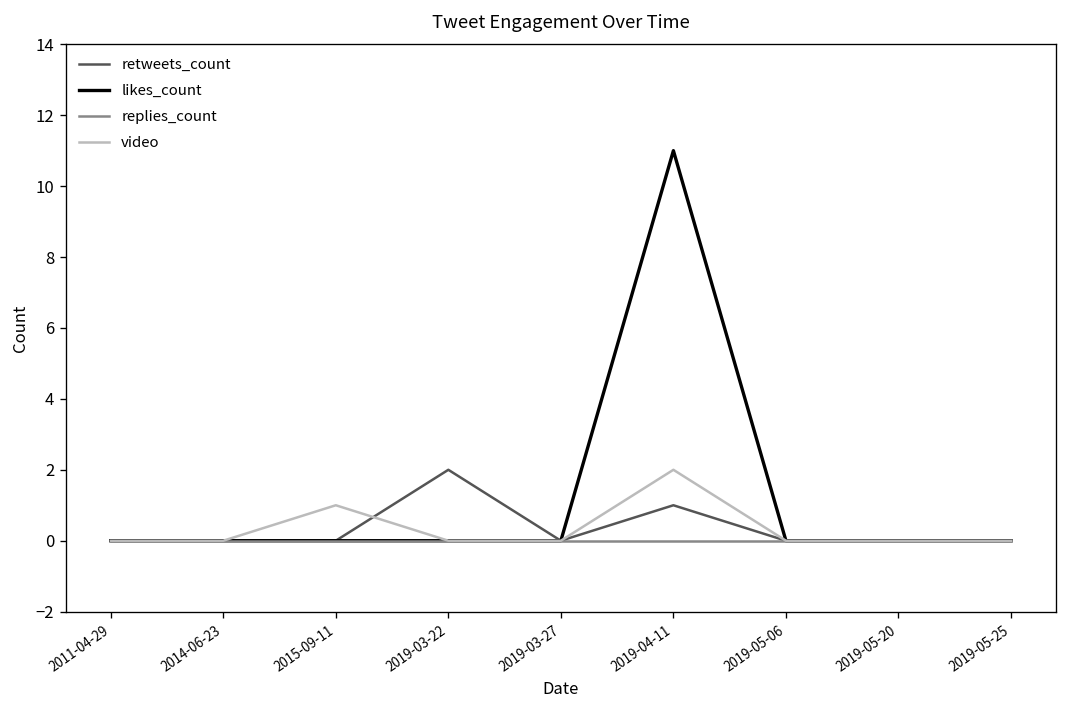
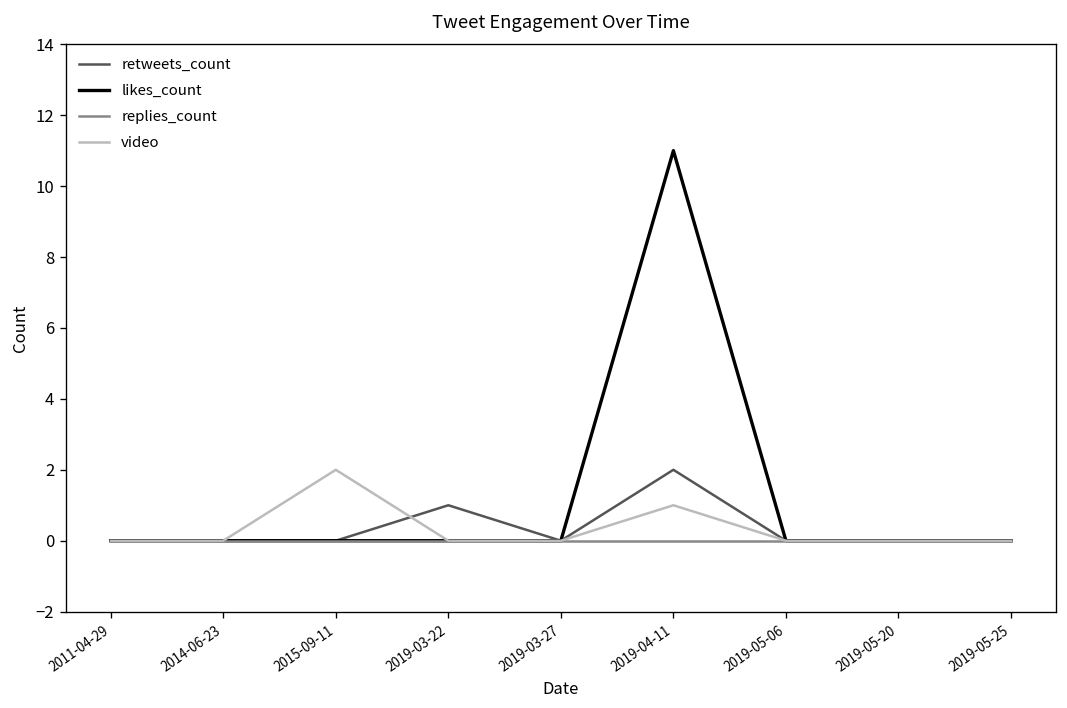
video, 2015-09-11: 1 -> 2
retweets_count, 2019-03-22: 2 -> 1
retweets_count, 2019-04-11: 1 -> 2
video, 2019-04-11: 2 -> 1
